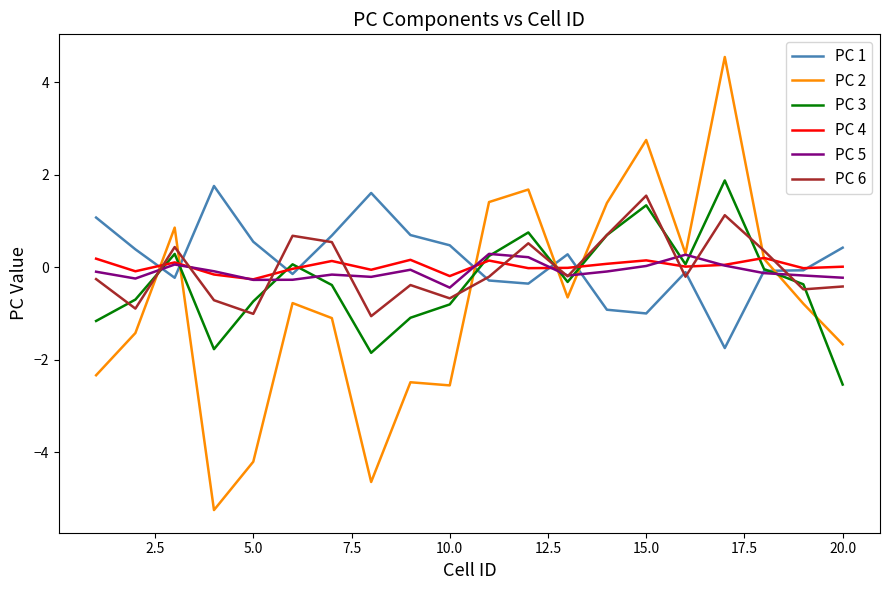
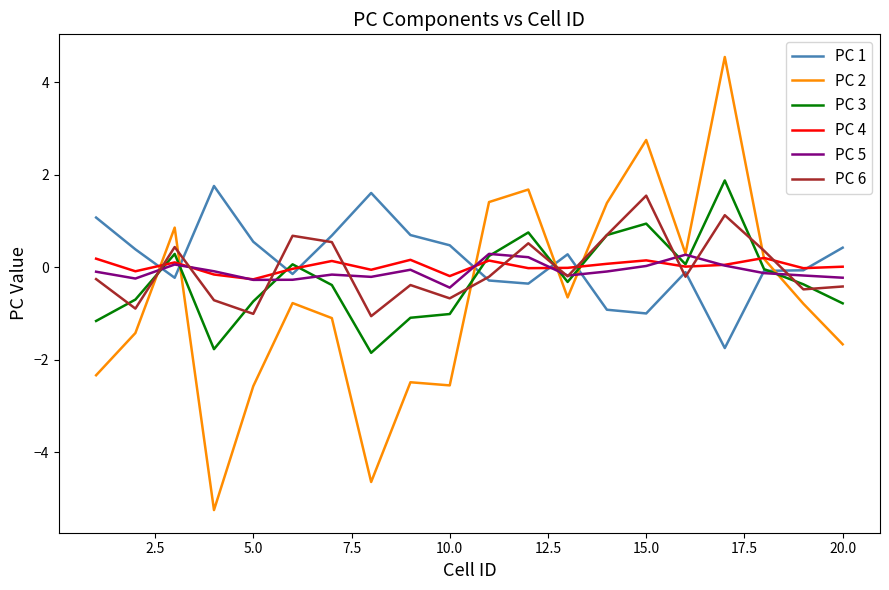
PC 2, 5.0: -4.2 -> -2.6
PC 3, 10.0: -0.8 -> -1.0
PC 3, 15.0: 1.3 -> 0.9
PC 3, 20.0: -2.5 -> -0.8
